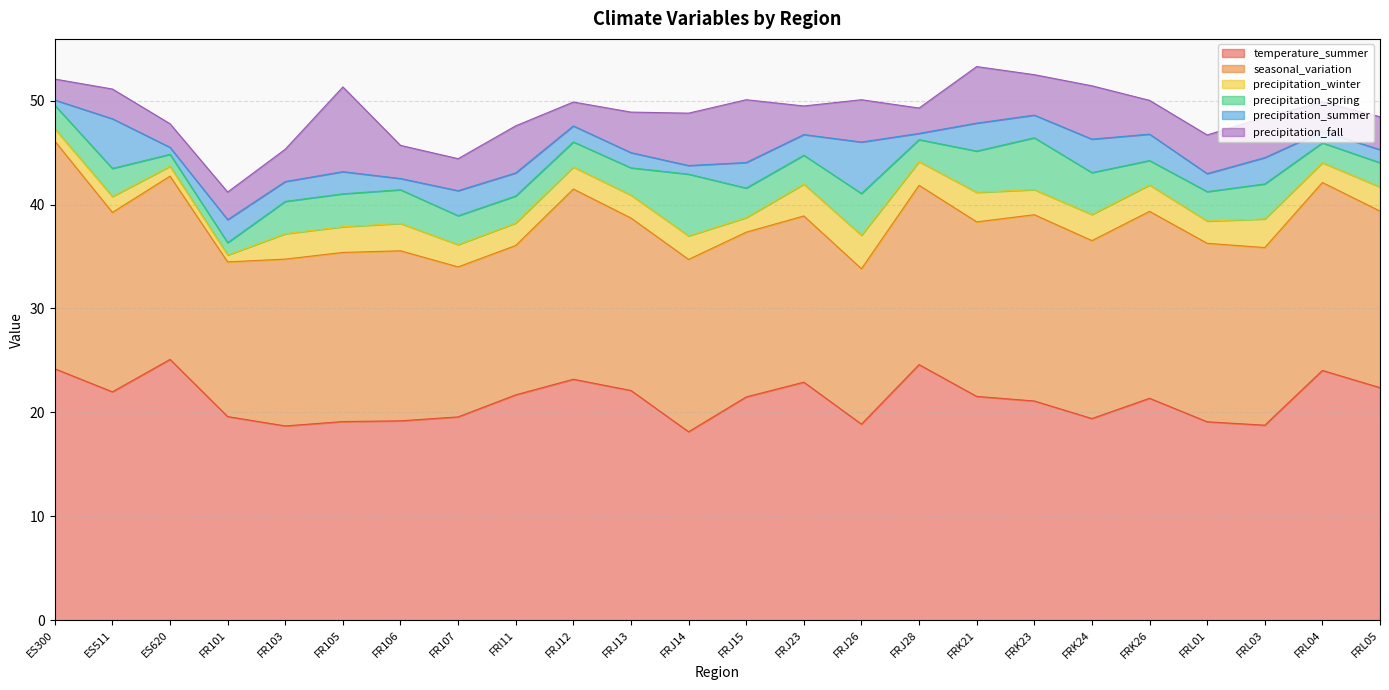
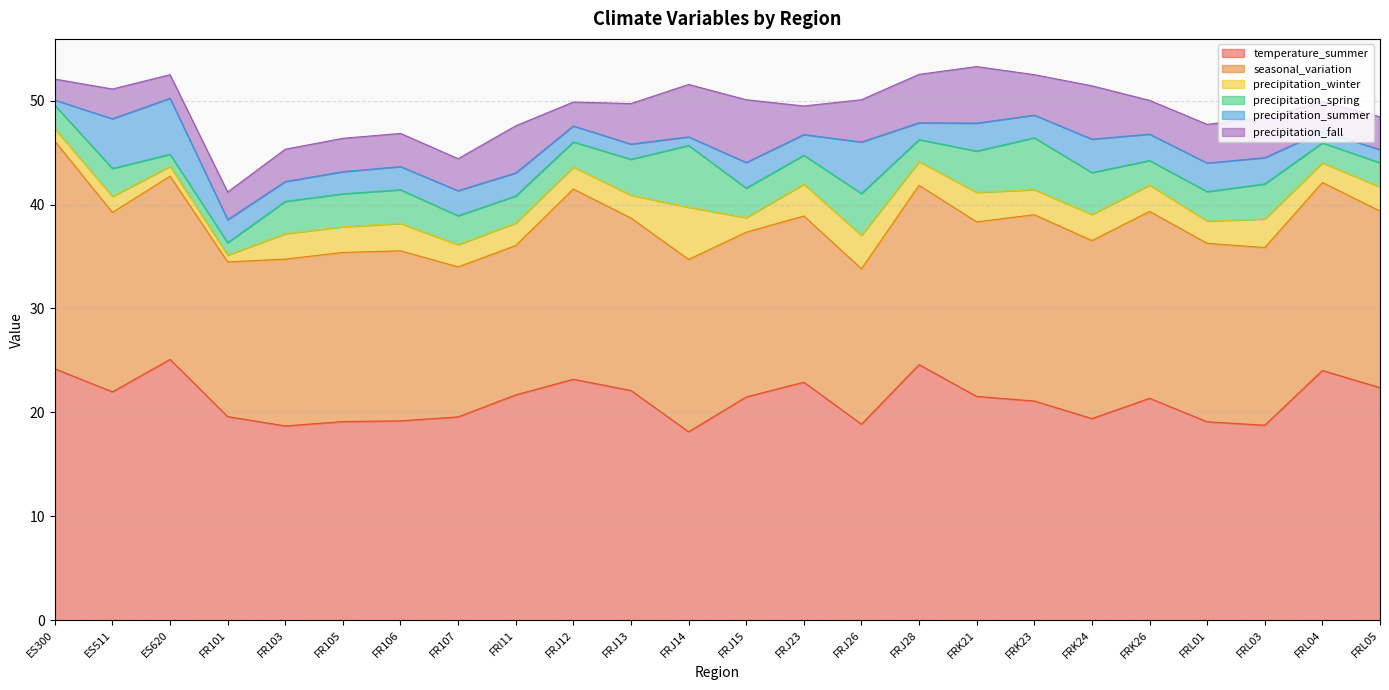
precipitation_summer, ES620: 0.7 -> 5.4
precipitation_fall, FR105: 8.1 -> 3.2
precipitation_summer, FR106: 1.1 -> 2.2
precipitation_spring, FRJ13: 2.6 -> 3.5
precipitation_winter, FRJ14: 2.3 -> 5.0
precipitation_summer, FRJ28: 0.6 -> 1.6
precipitation_fall, FRJ28: 2.4 -> 4.7
precipitation_summer, FRL01: 1.7 -> 2.8
